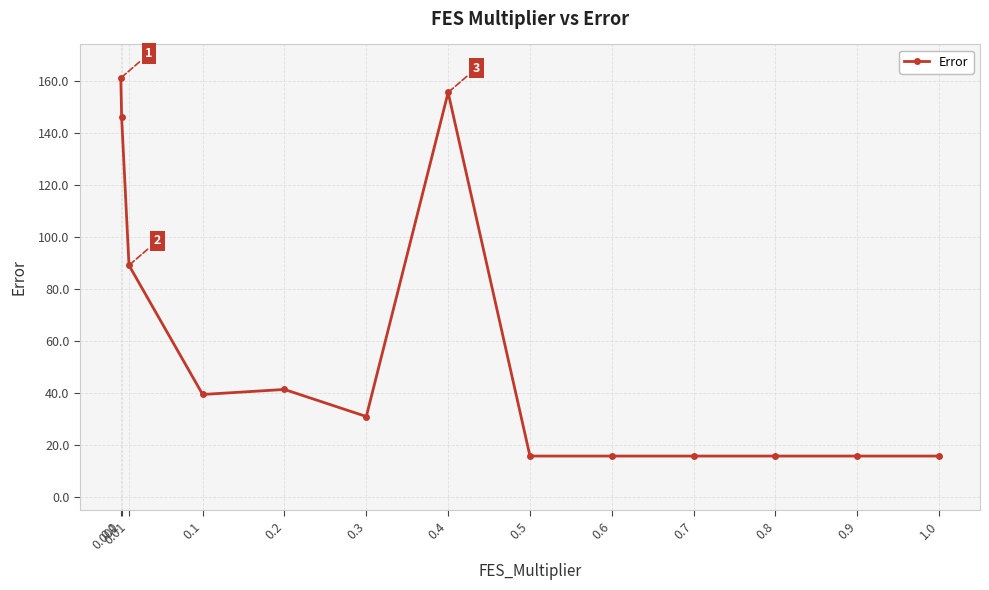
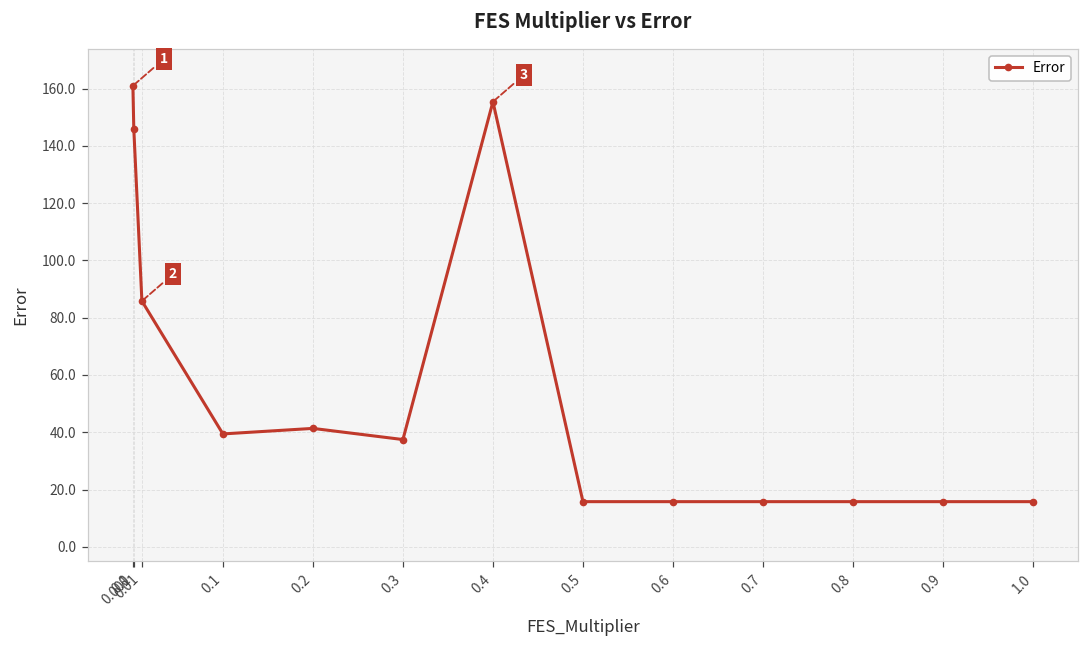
0.01: 89 -> 86
0.3: 31 -> 37
